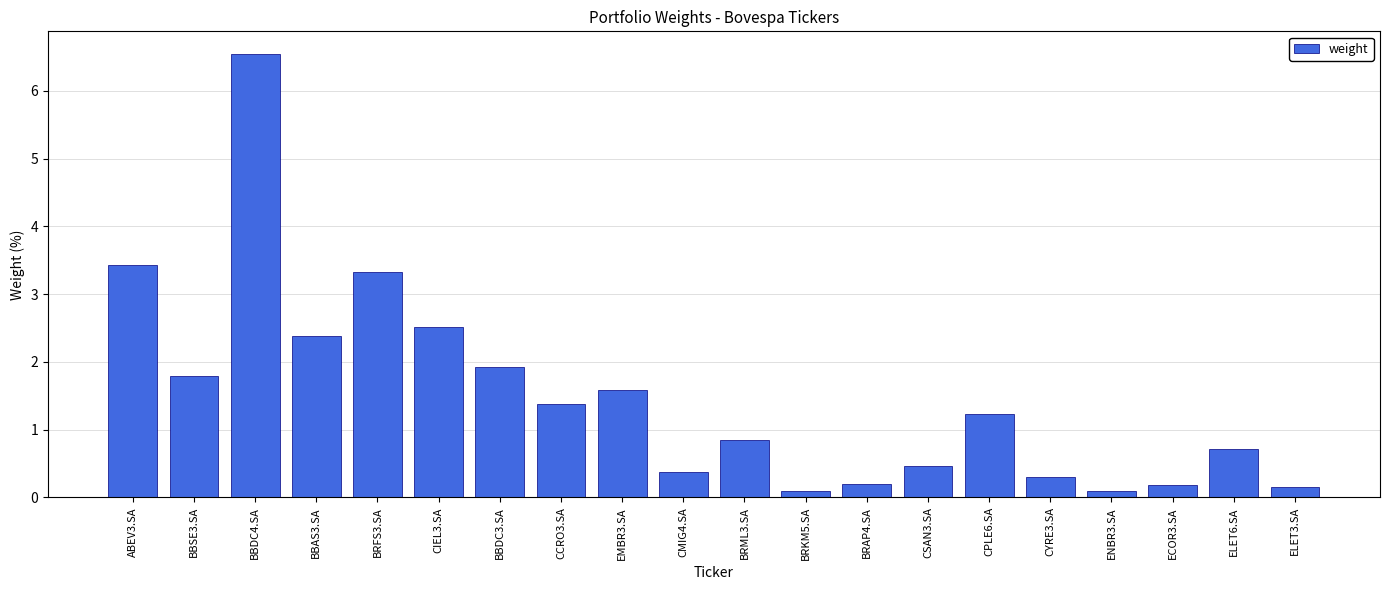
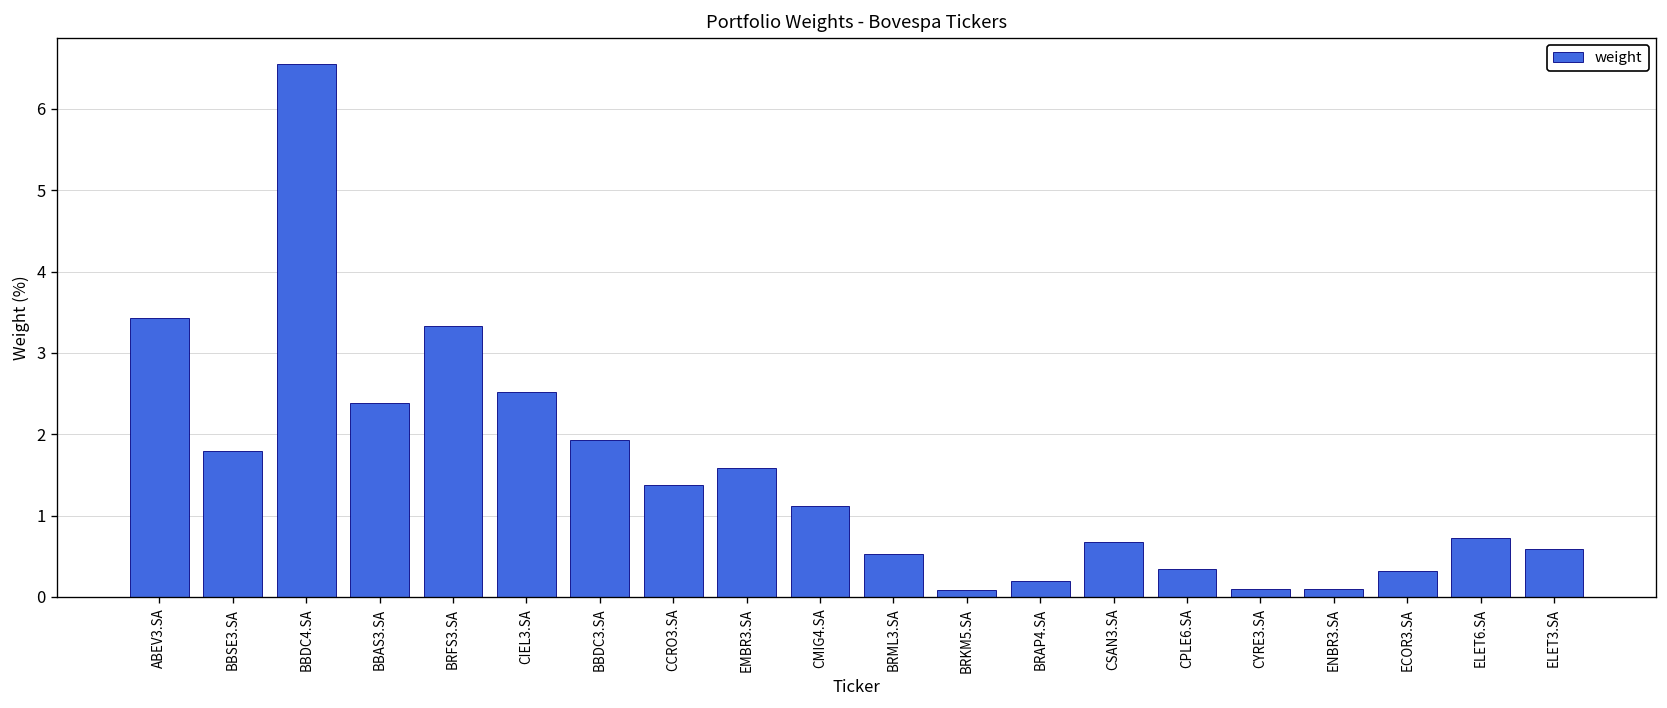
CMIG4.SA: 0.4 -> 1.1
BRML3.SA: 0.9 -> 0.5
CSAN3.SA: 0.5 -> 0.7
CPLE6.SA: 1.2 -> 0.4
CYRE3.SA: 0.3 -> 0.1
ECOR3.SA: 0.2 -> 0.3
ELET3.SA: 0.2 -> 0.6
